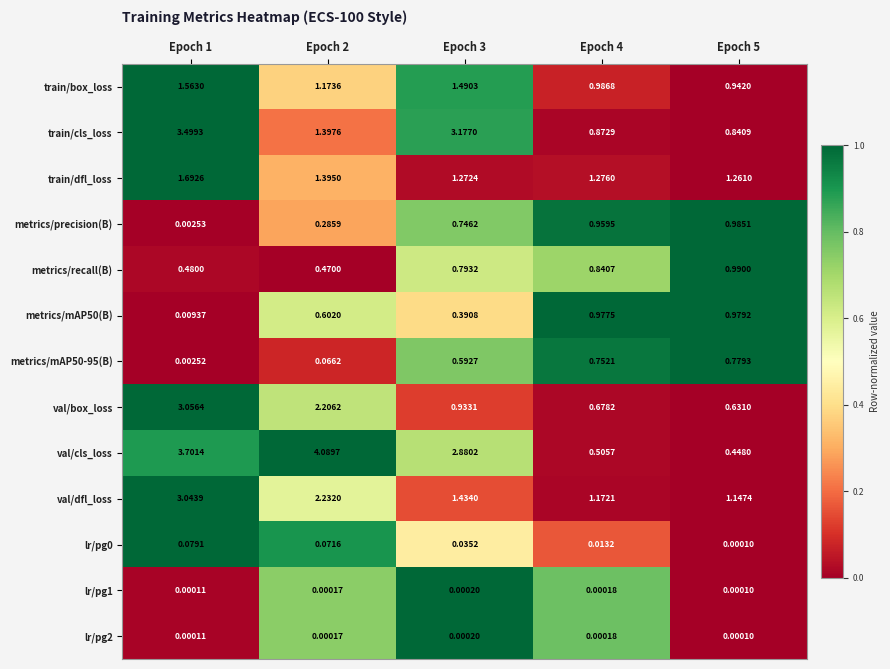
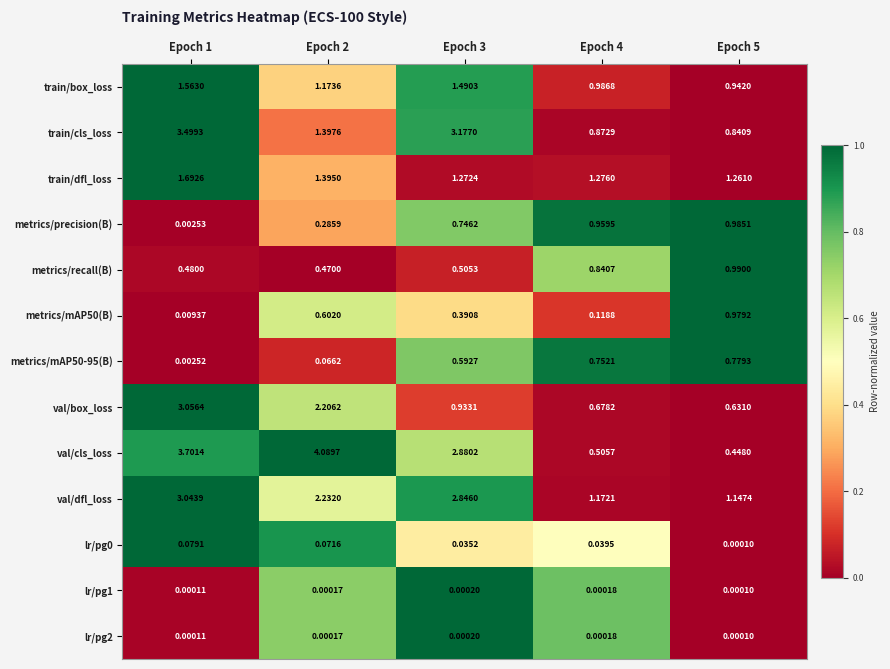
metrics/recall(B), Epoch 3: 0.7932 -> 0.5053
metrics/mAP50(B), Epoch 4: 0.9775 -> 0.1188
val/dfl_loss, Epoch 3: 1.4340 -> 2.8460
lr/pg0, Epoch 4: 0.0132 -> 0.0395
